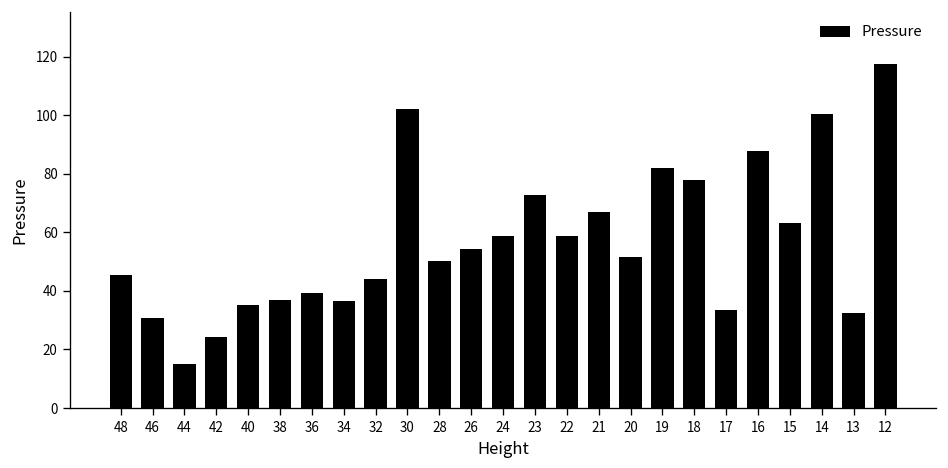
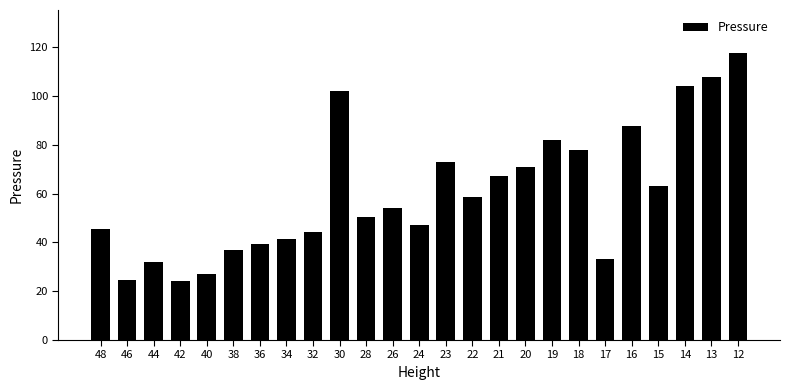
46: 31 -> 25
44: 15 -> 32
40: 35 -> 27
34: 36 -> 42
24: 59 -> 47
20: 52 -> 71
14: 100 -> 104
13: 32 -> 108
